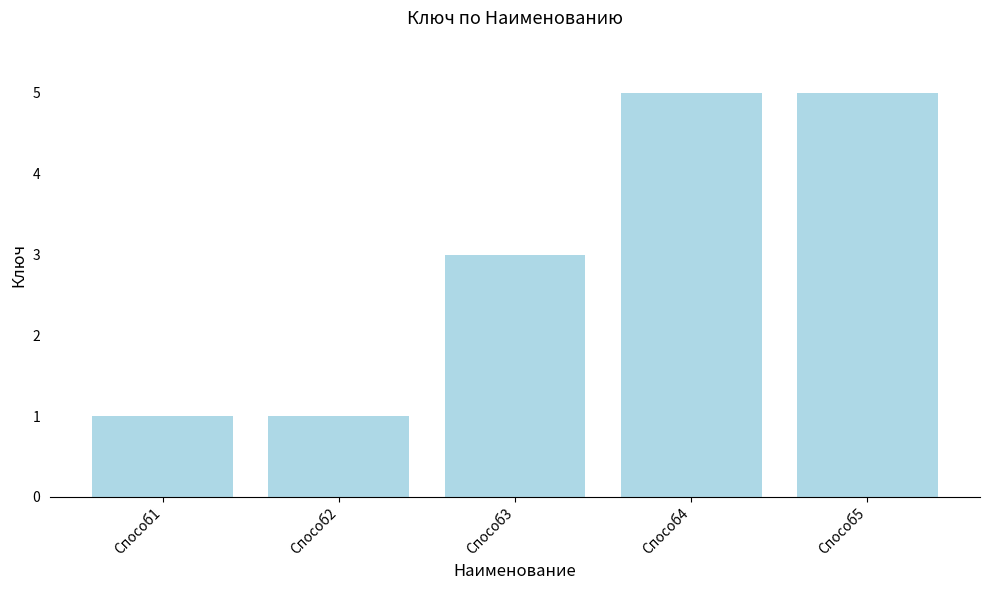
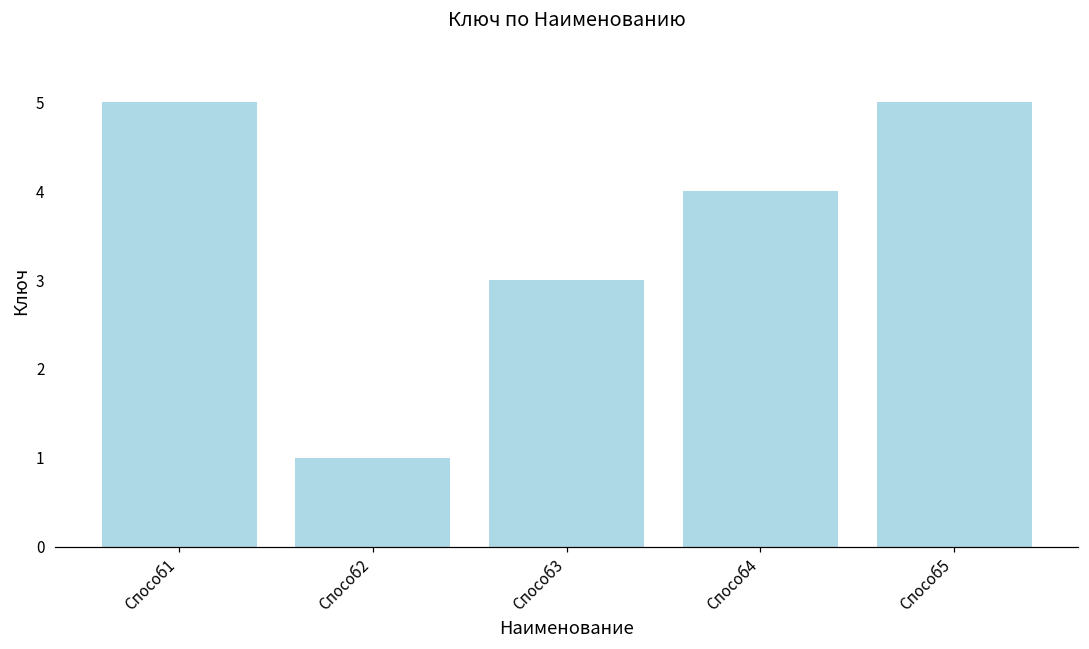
Способ1: 1 -> 5
Способ4: 5 -> 4
